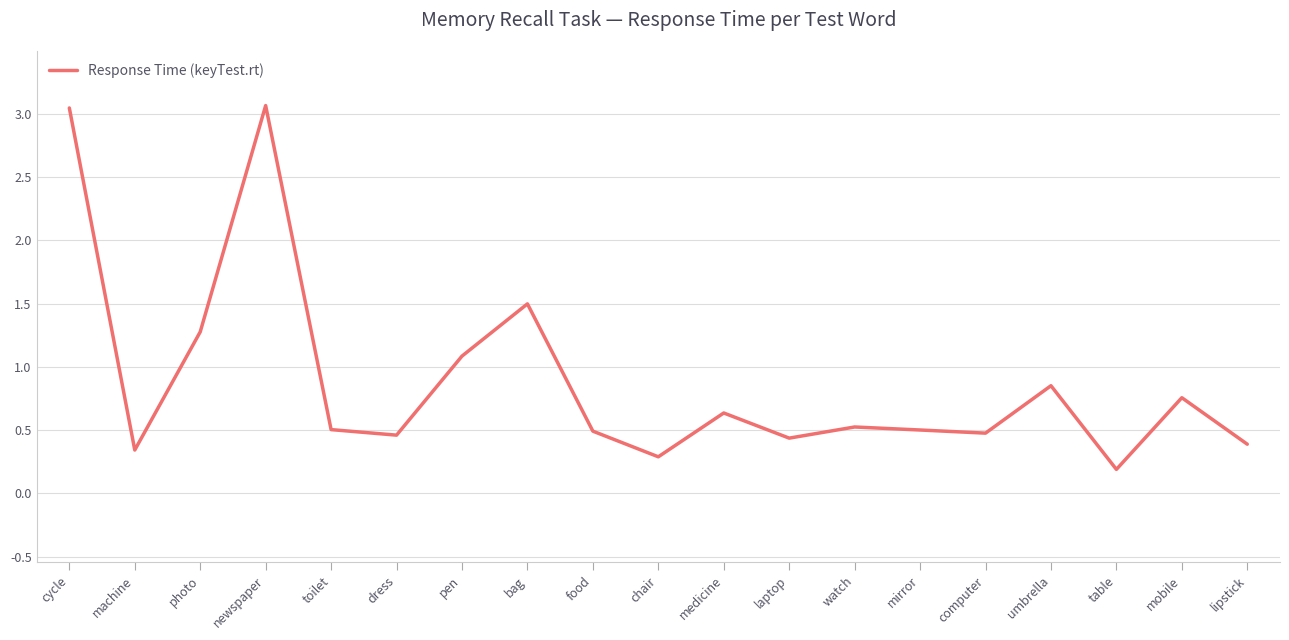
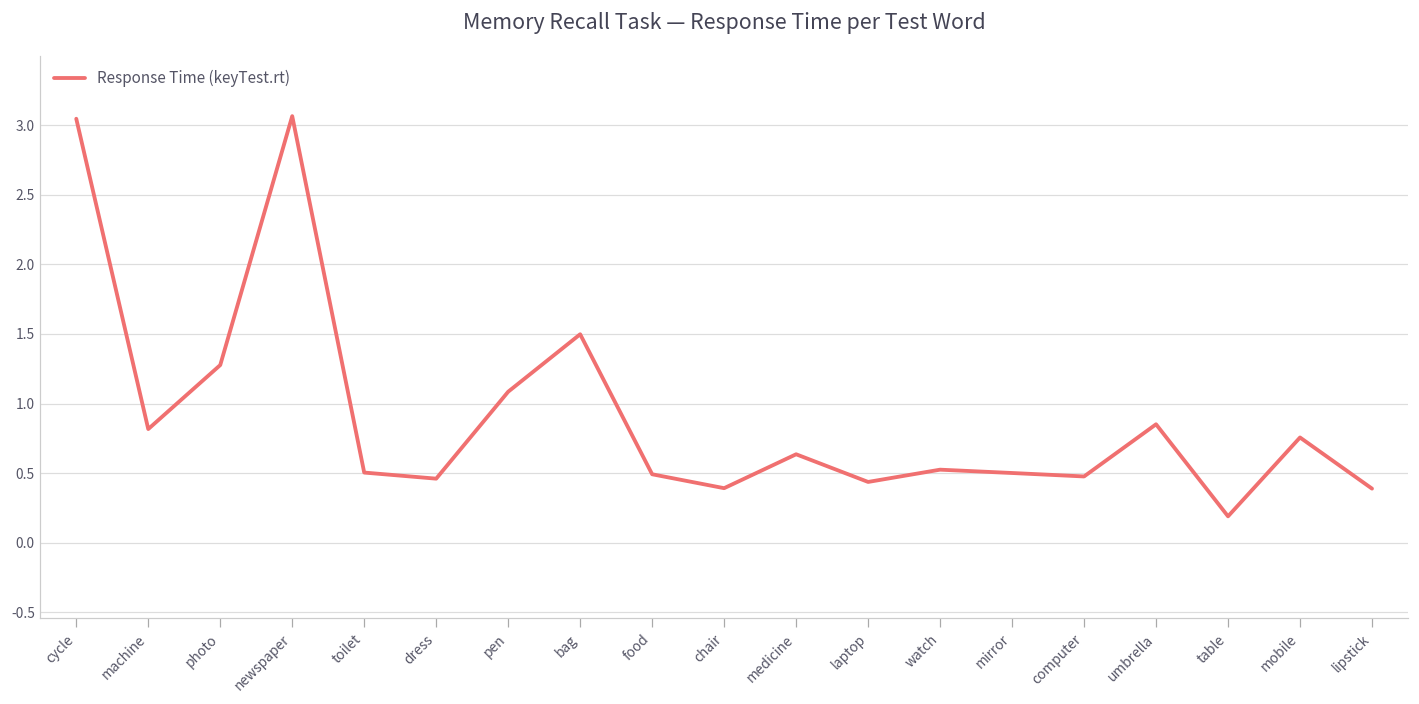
machine: 0.34 -> 0.82
chair: 0.29 -> 0.39
